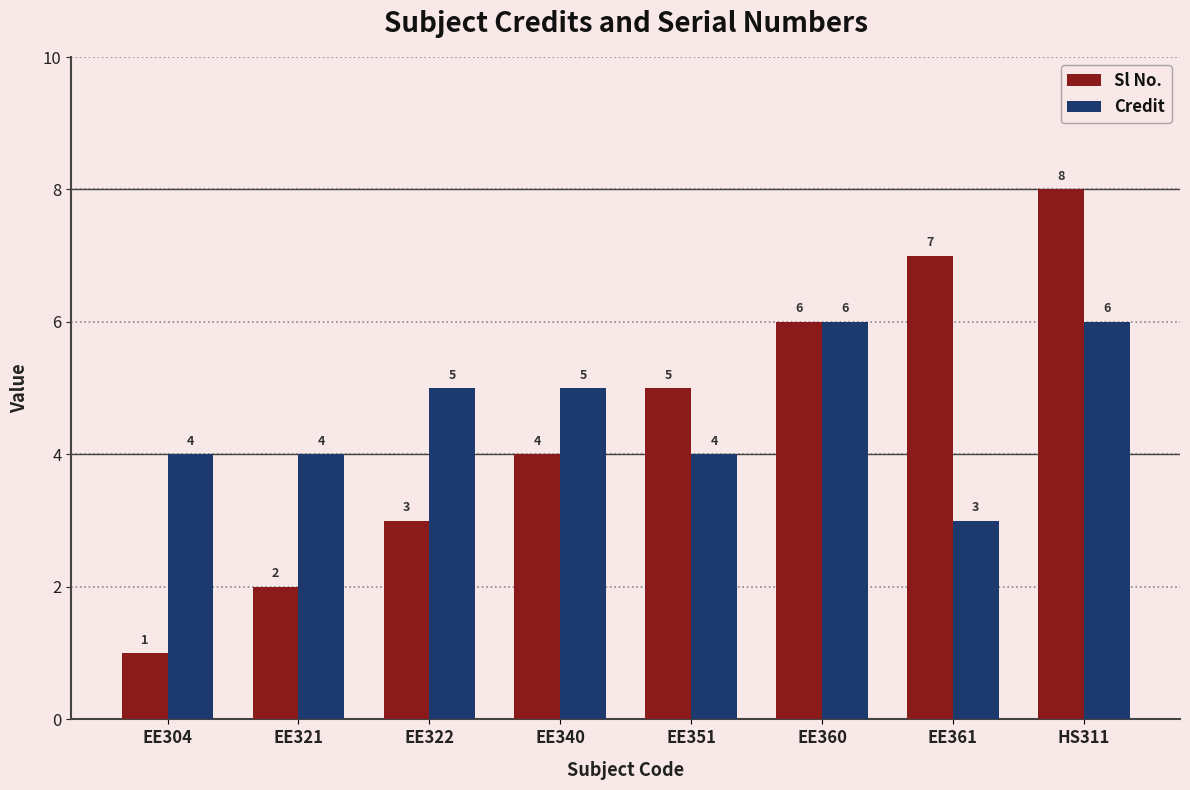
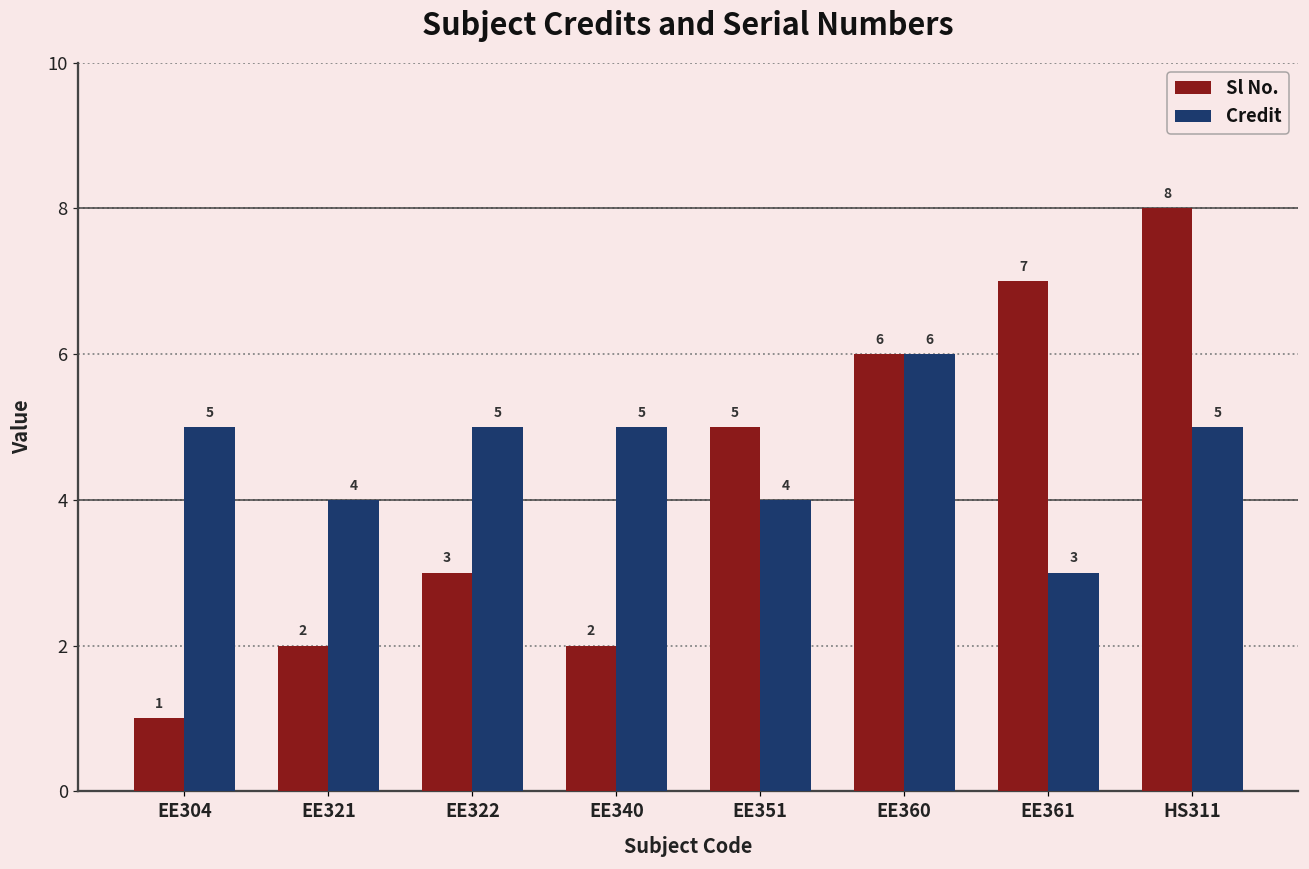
Credit, EE304: 4 -> 5
Sl No., EE340: 4 -> 2
Credit, HS311: 6 -> 5
